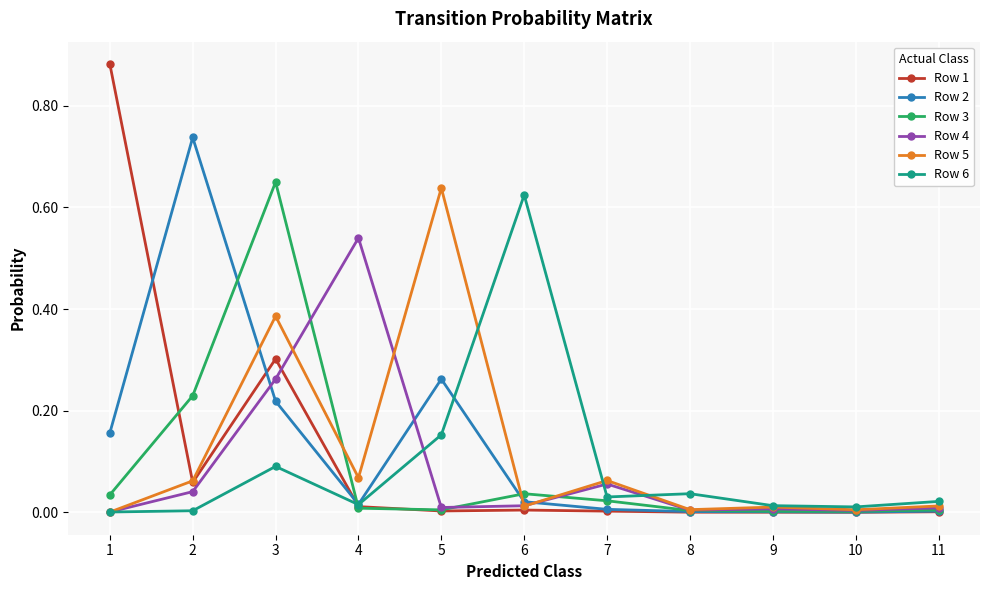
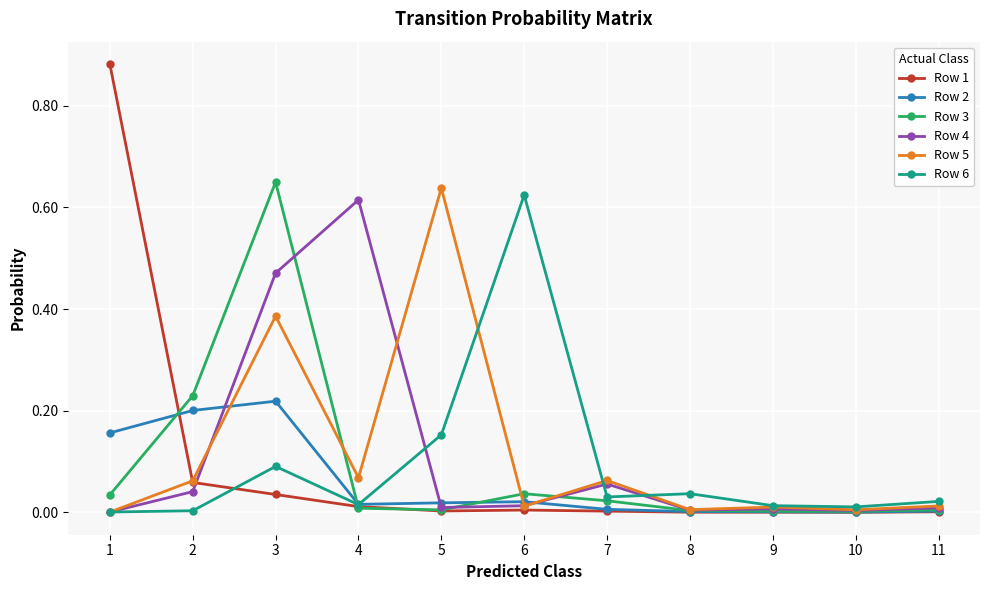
Row 2, 2: 0.74 -> 0.20
Row 1, 3: 0.30 -> 0.04
Row 4, 3: 0.26 -> 0.47
Row 4, 4: 0.54 -> 0.61
Row 2, 5: 0.26 -> 0.02
